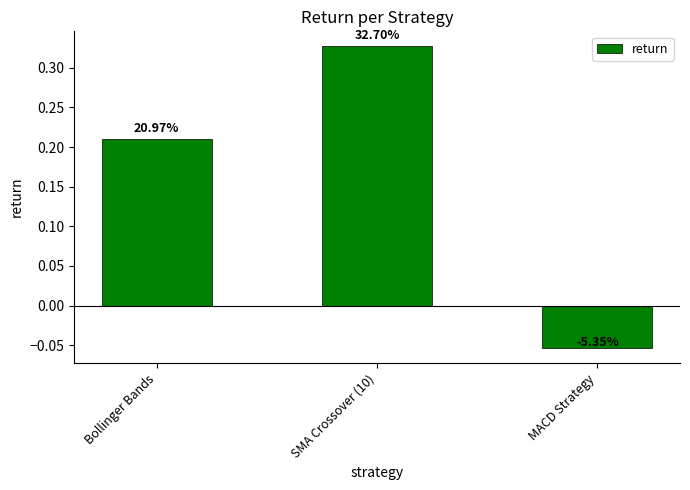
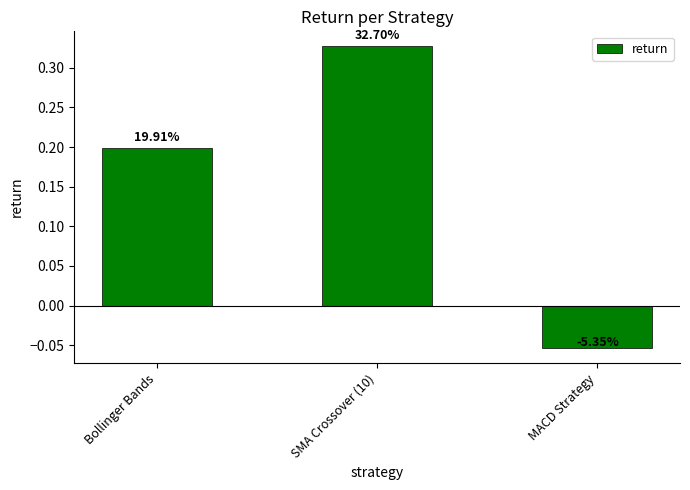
Bollinger Bands: 20.97% -> 19.91%
